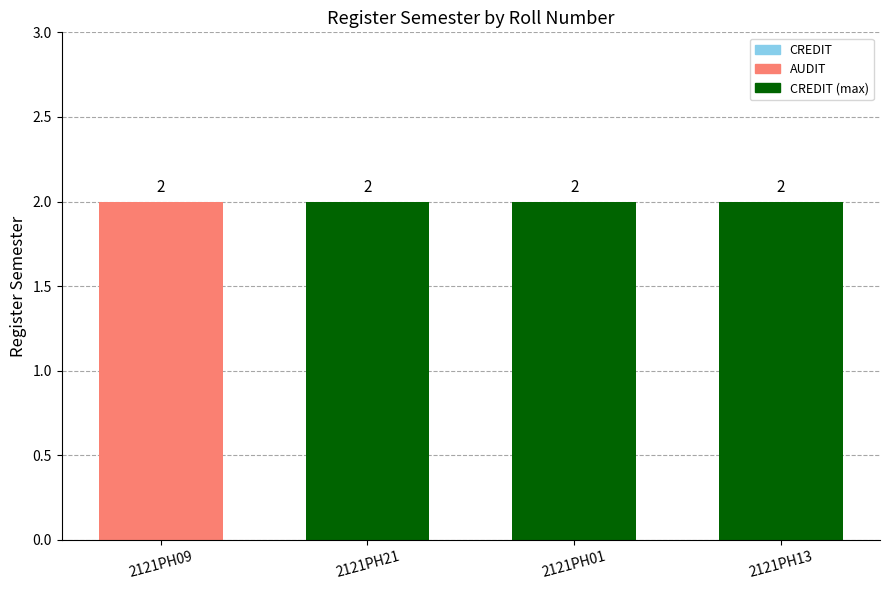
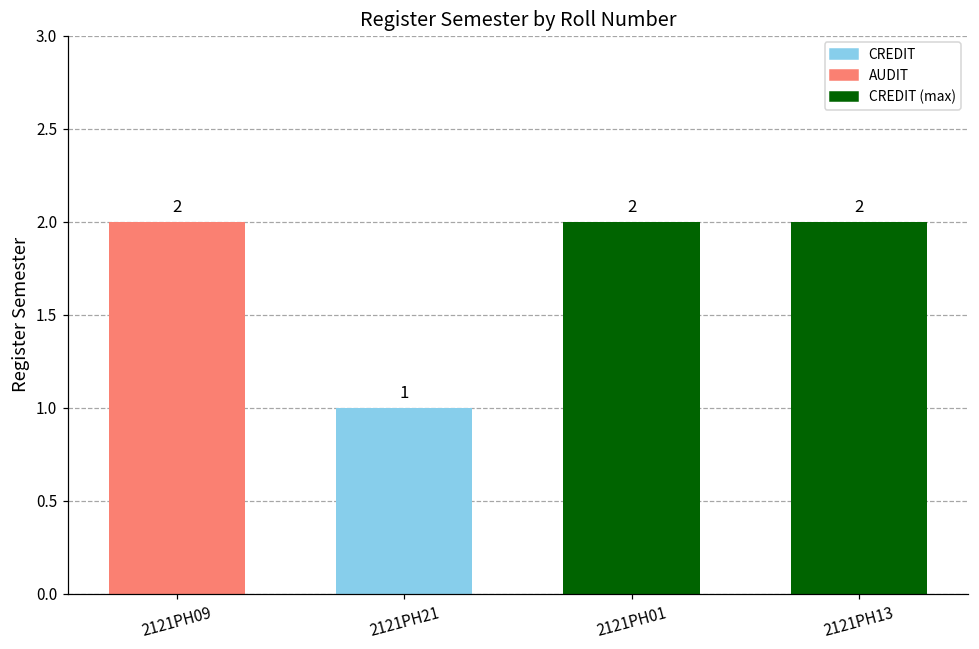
2121PH21: 2 -> 1
